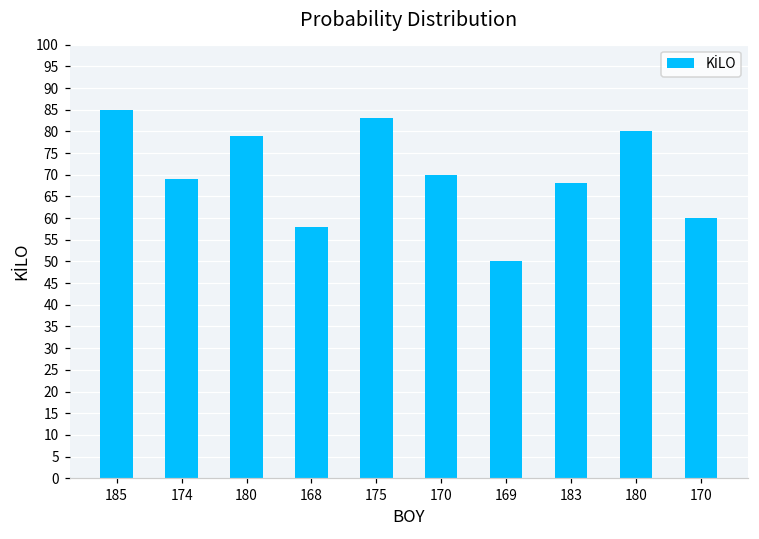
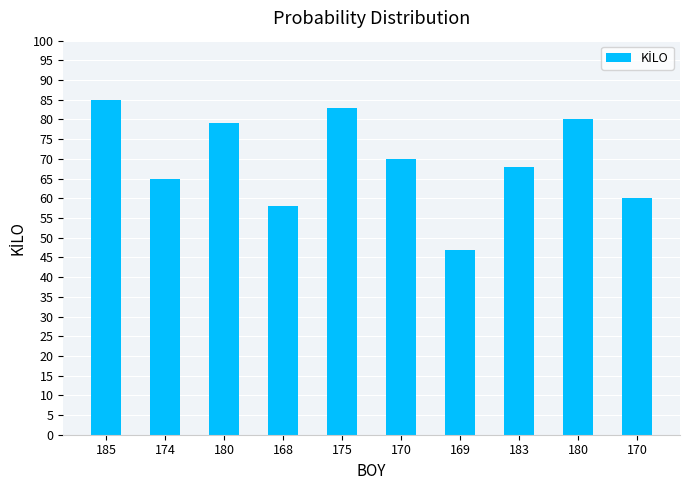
174: 69 -> 65
169: 50 -> 47
